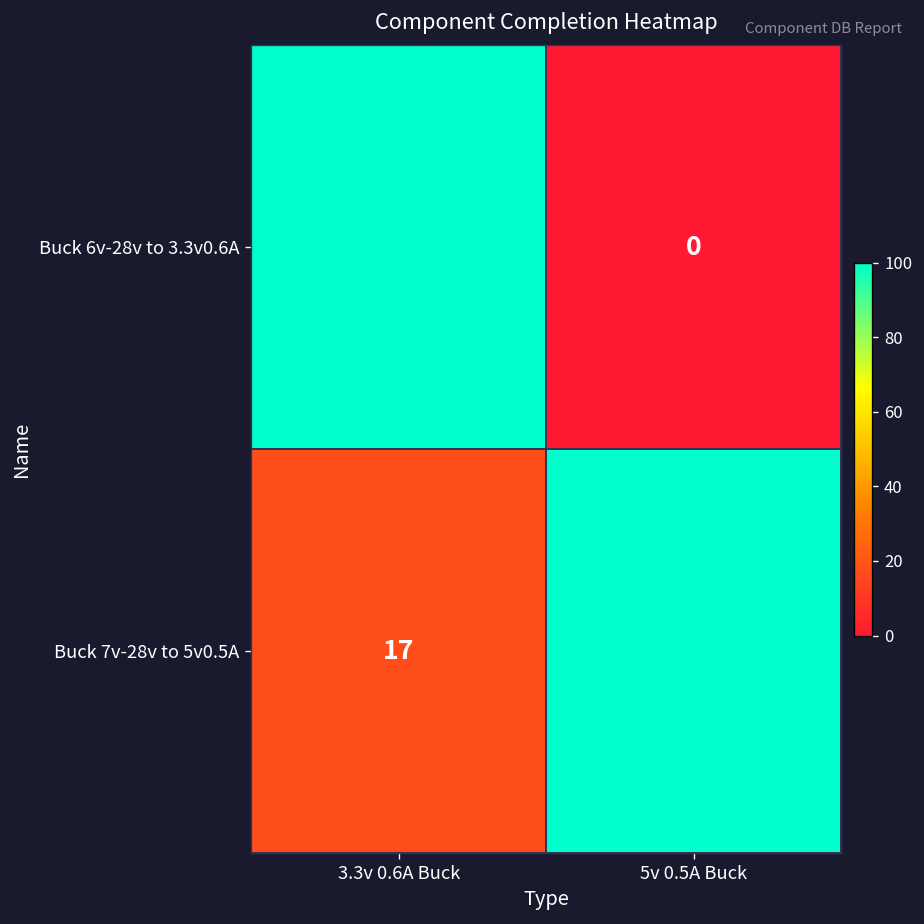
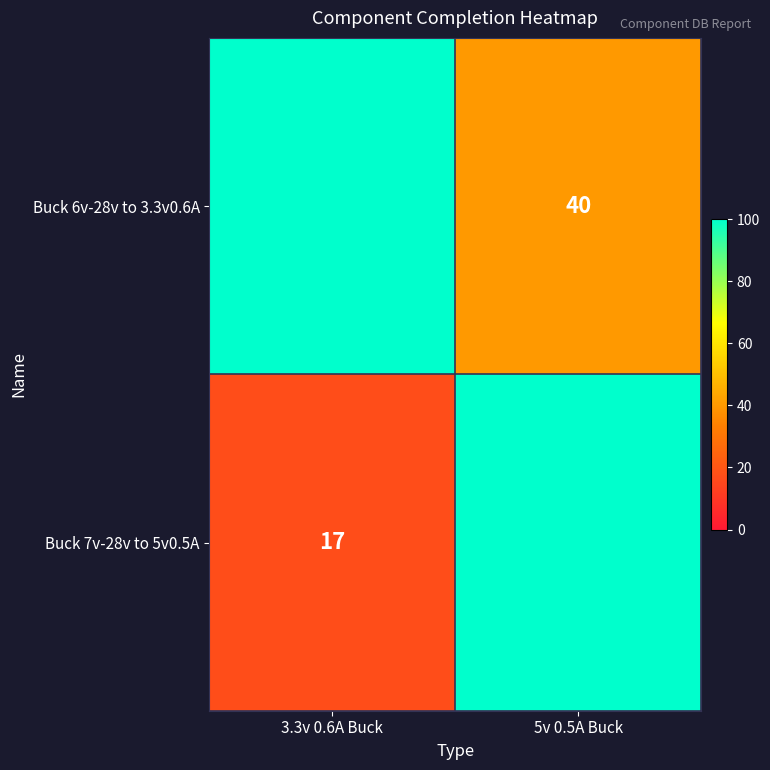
Buck 6v-28v to 3.3v0.6A, 5v 0.5A Buck: 0 -> 40
